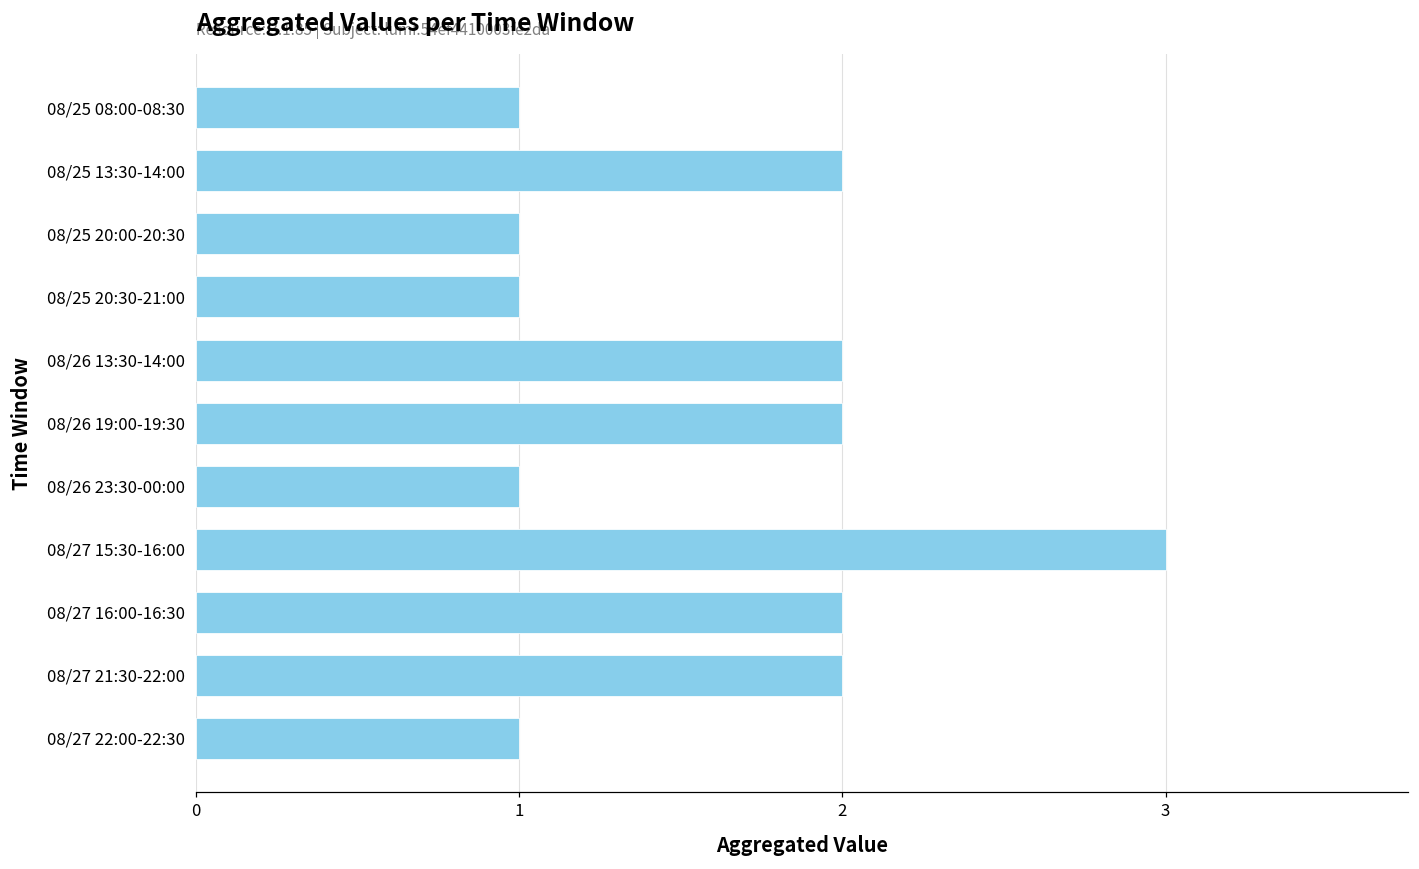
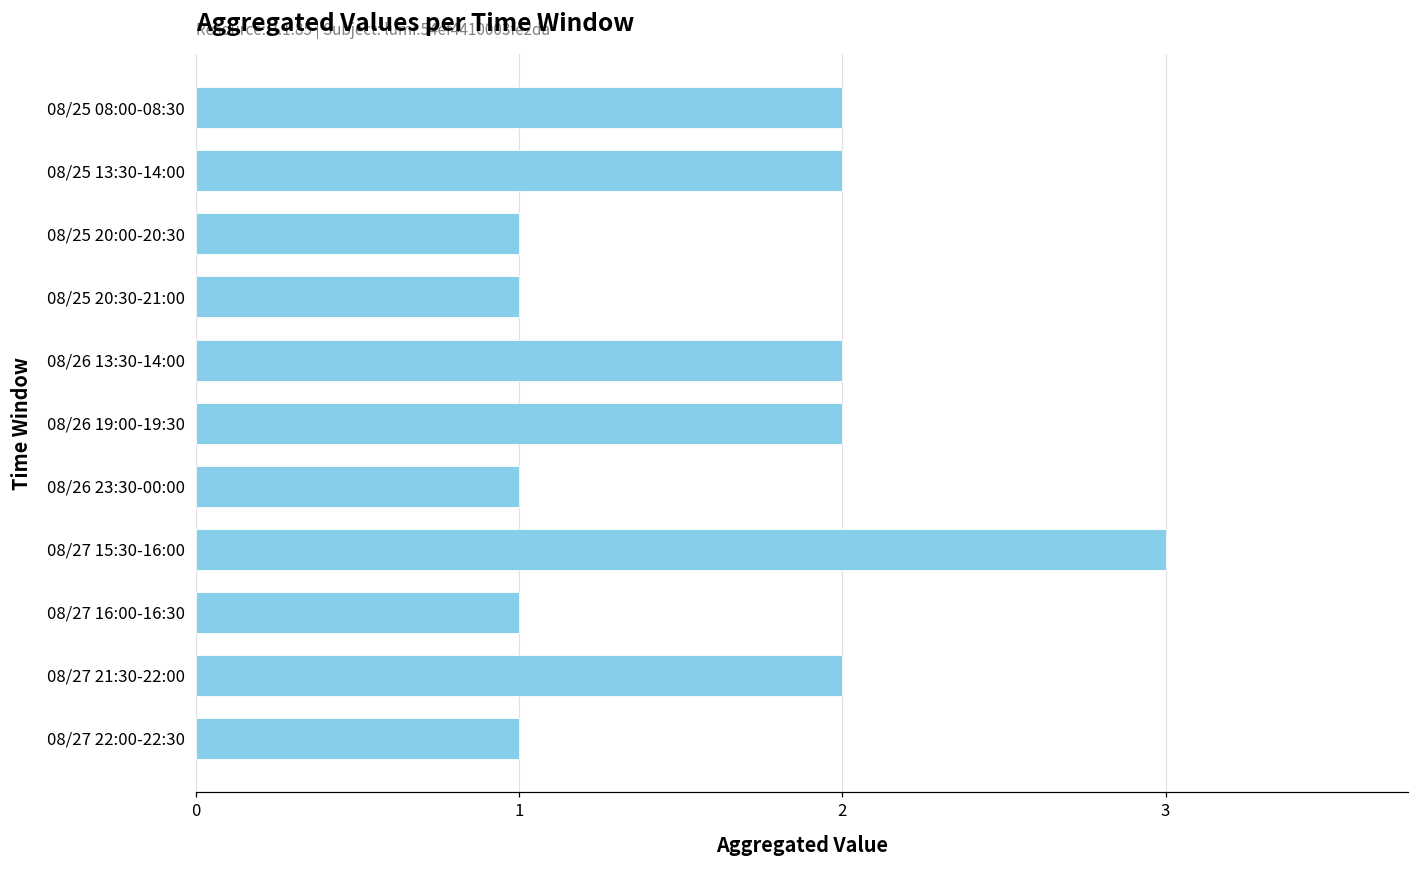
08/25 08:00-08:30: 1 -> 2
08/27 16:00-16:30: 2 -> 1
